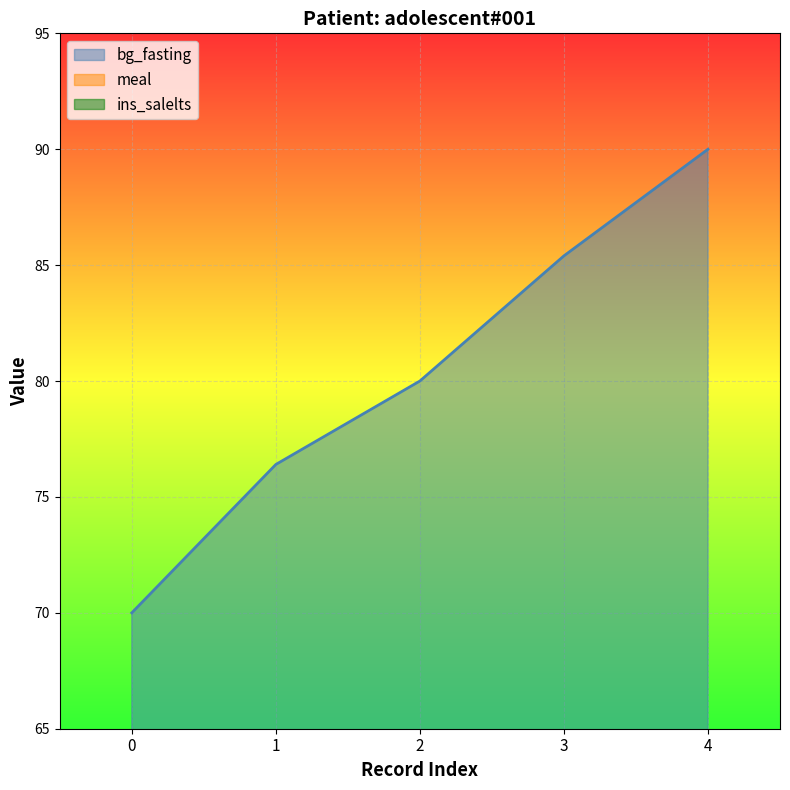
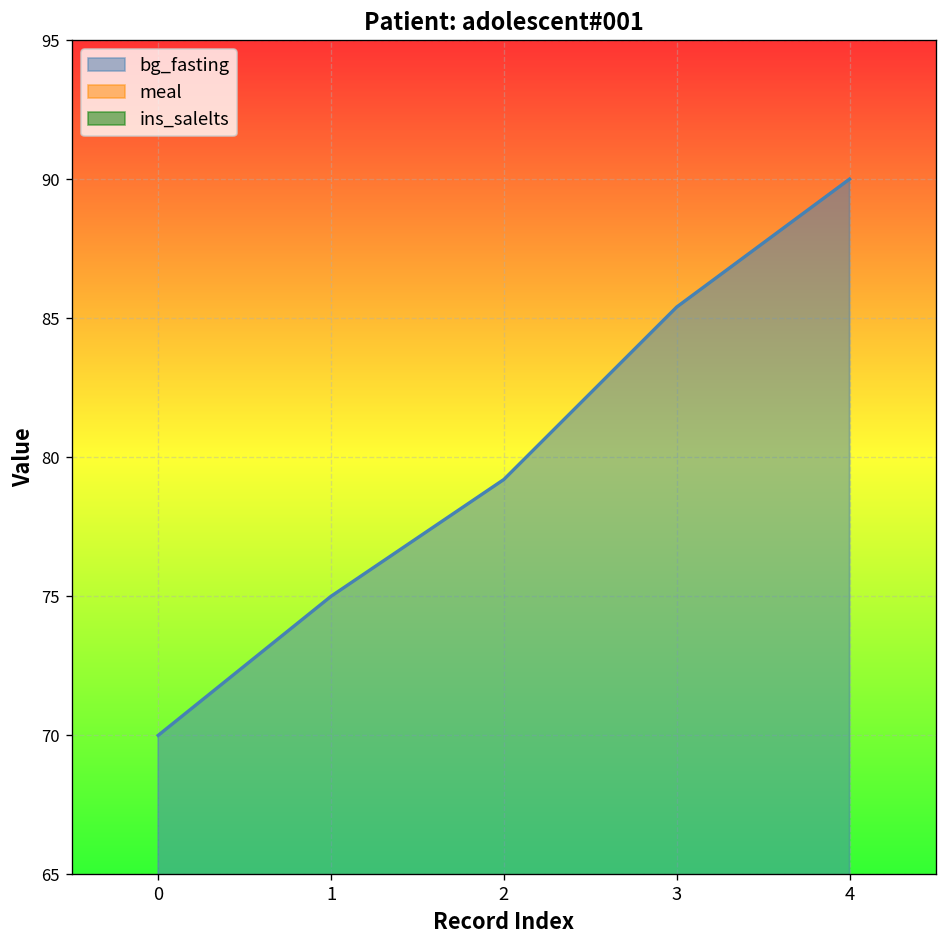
bg_fasting, 1: 76.4 -> 75.0
bg_fasting, 2: 80.0 -> 79.2
